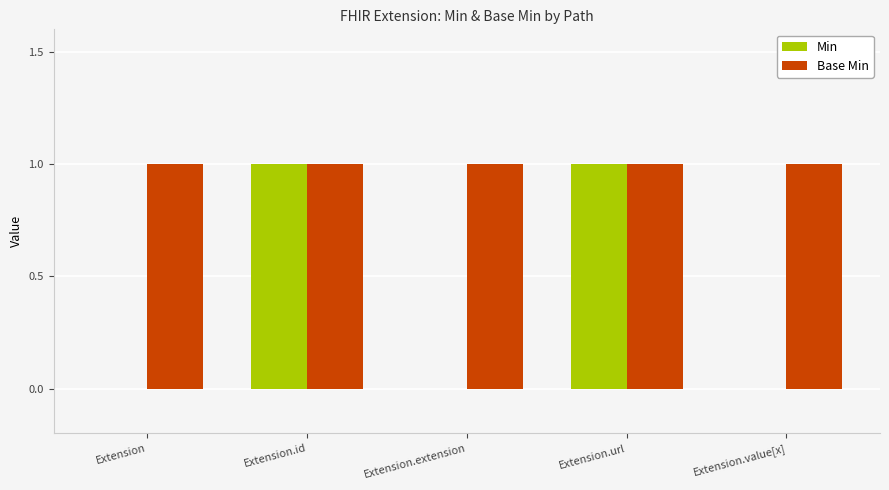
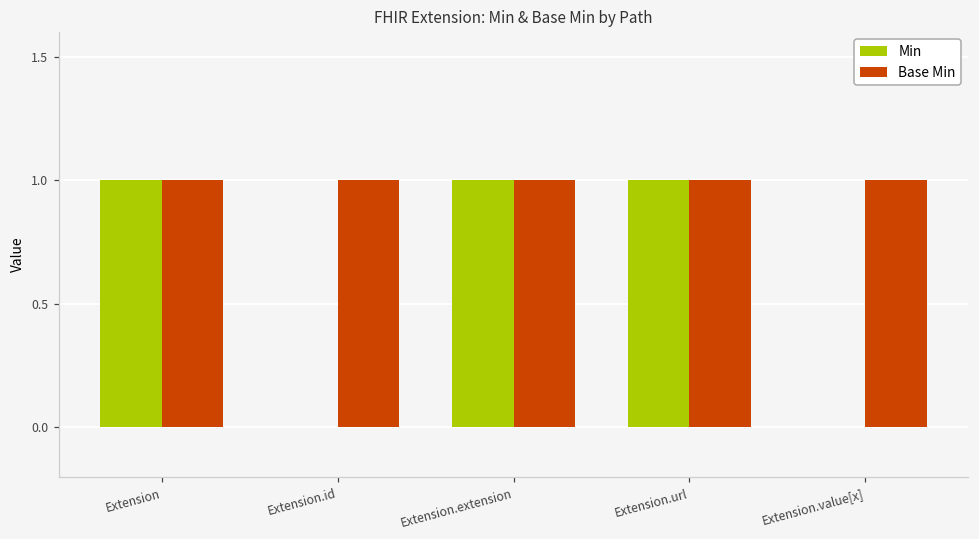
Min, Extension: 0 -> 1
Min, Extension.id: 1 -> 0
Min, Extension.extension: 0 -> 1
